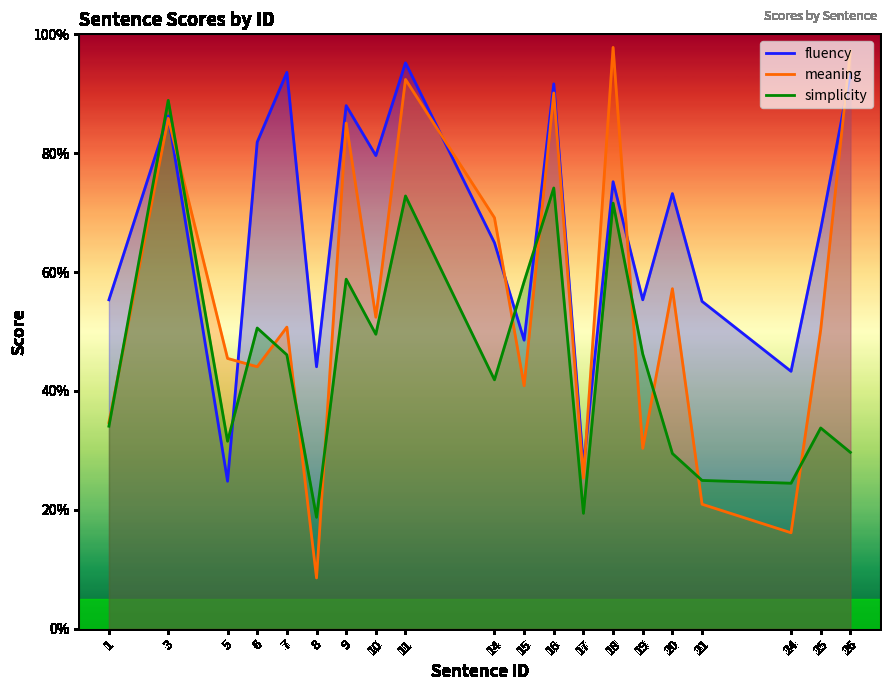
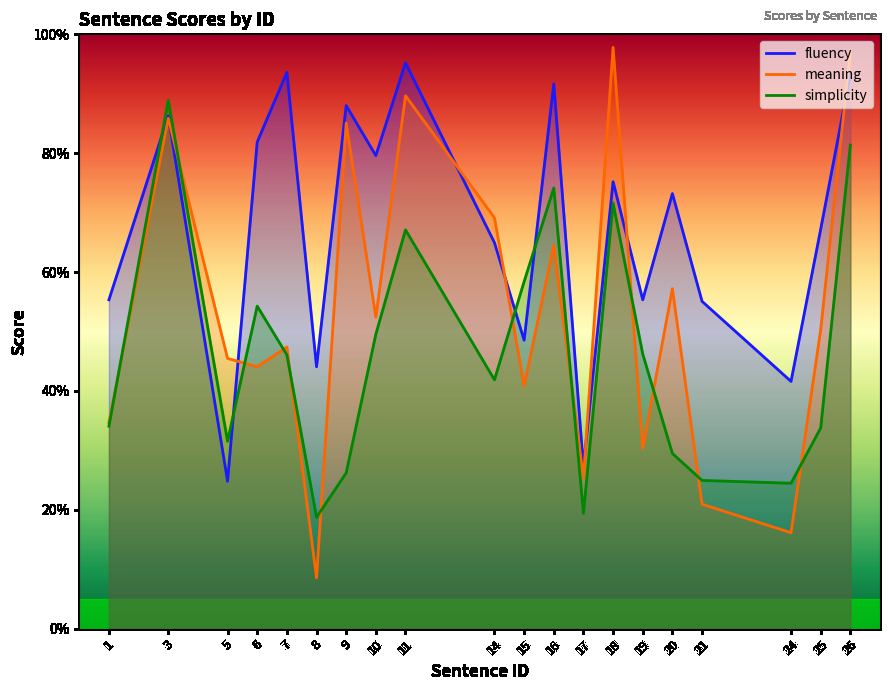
simplicity, 6: 51% -> 54%
meaning, 7: 51% -> 47%
simplicity, 9: 59% -> 26%
meaning, 11: 92% -> 90%
simplicity, 11: 73% -> 67%
meaning, 16: 90% -> 65%
fluency, 24: 43% -> 42%
simplicity, 26: 30% -> 81%
